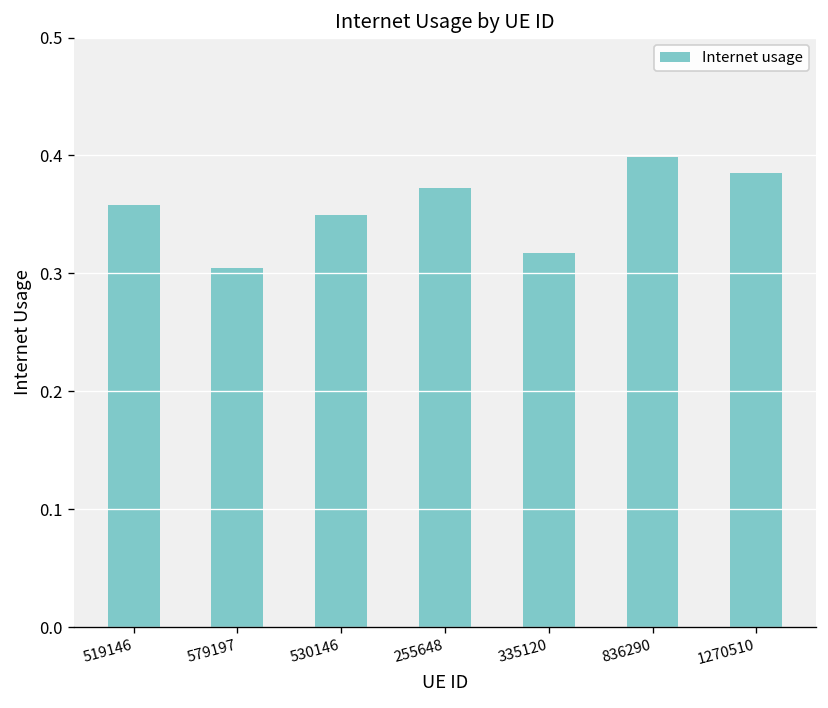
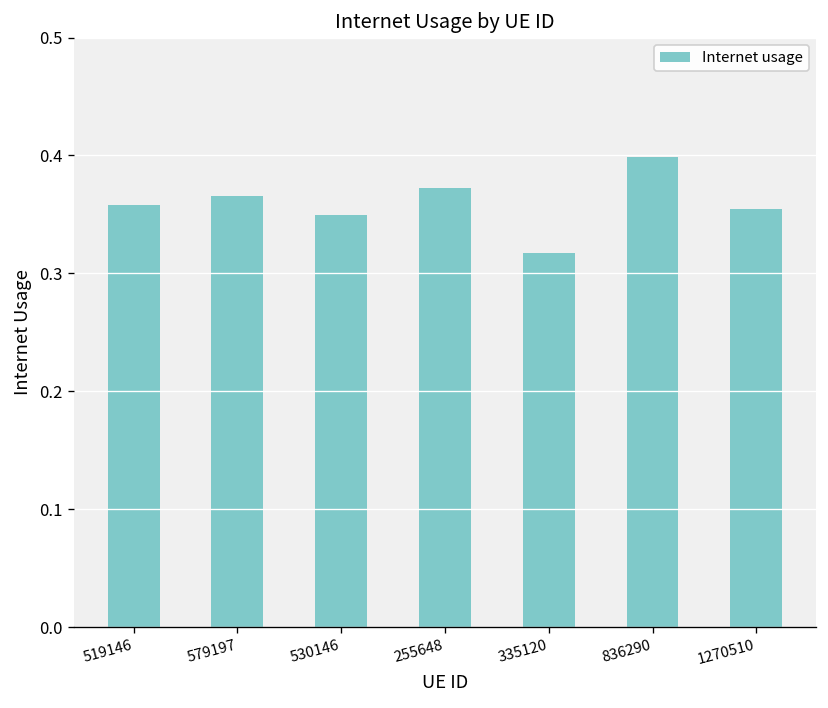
579197: 0.30 -> 0.37
1270510: 0.39 -> 0.35
